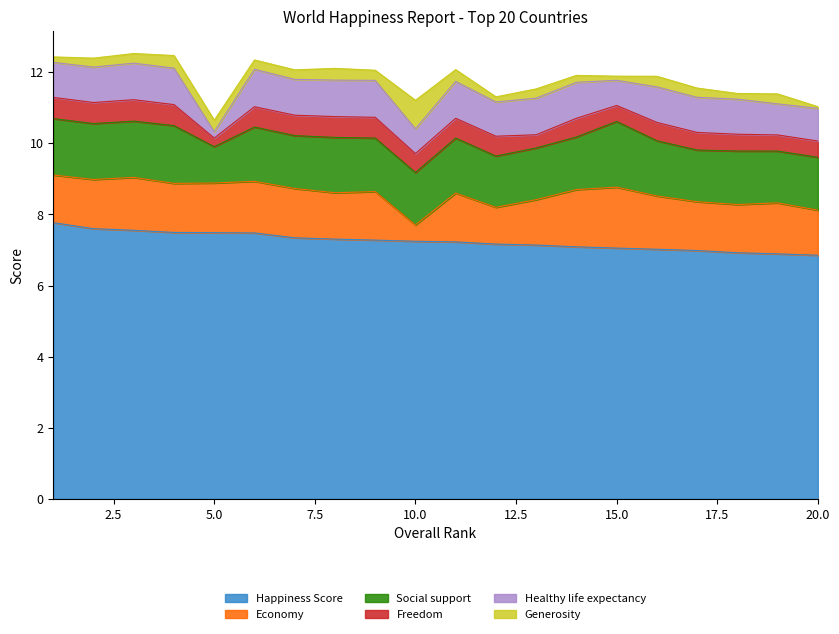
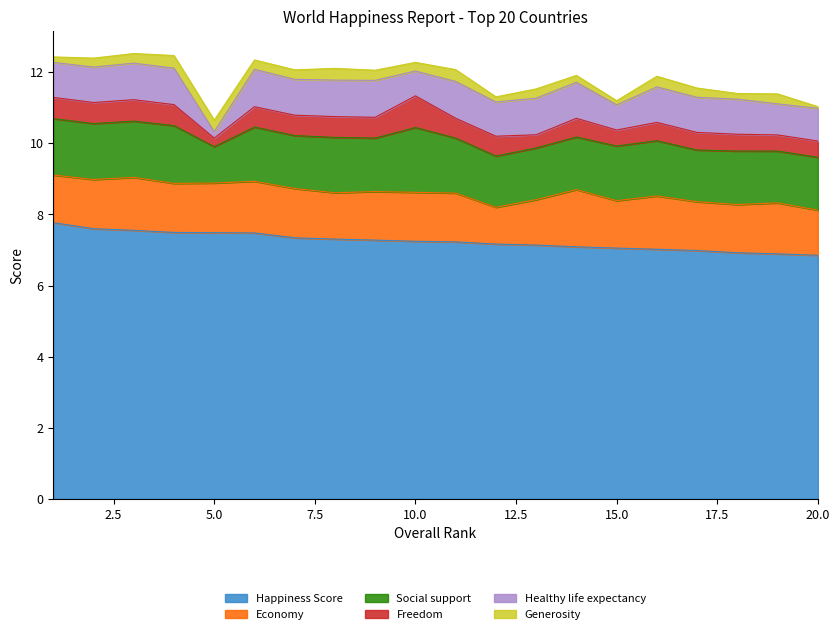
Economy, 10.0: 0.5 -> 1.4
Social support, 10.0: 1.5 -> 1.8
Freedom, 10.0: 0.5 -> 0.9
Generosity, 10.0: 0.8 -> 0.2
Economy, 15.0: 1.7 -> 1.3
Social support, 15.0: 1.8 -> 1.5
